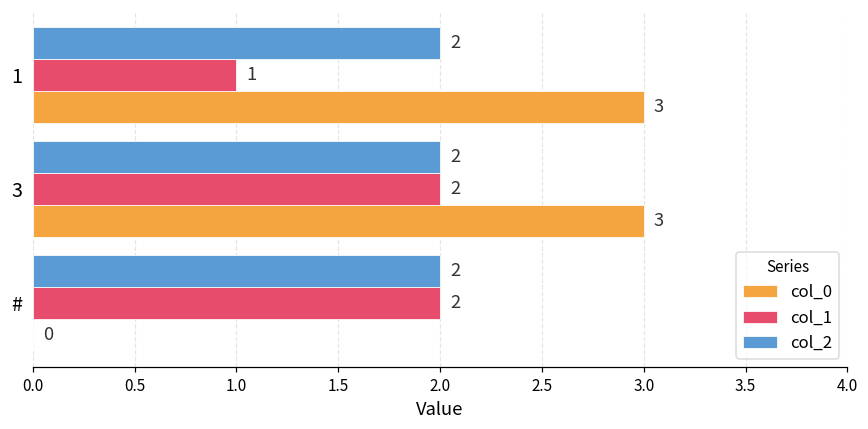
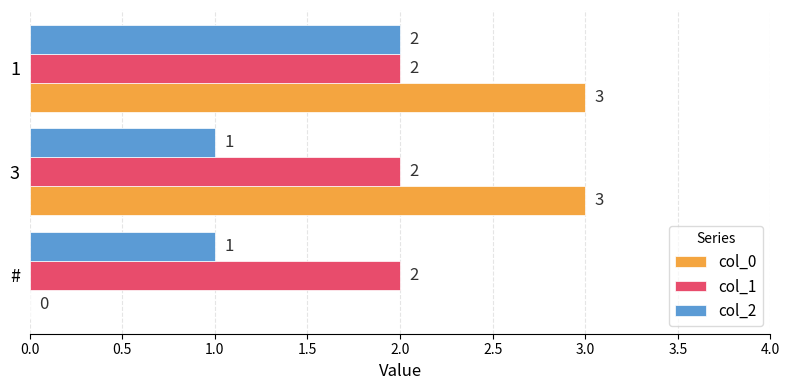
col_1, 1: 1 -> 2
col_2, 3: 2 -> 1
col_2, #: 2 -> 1
